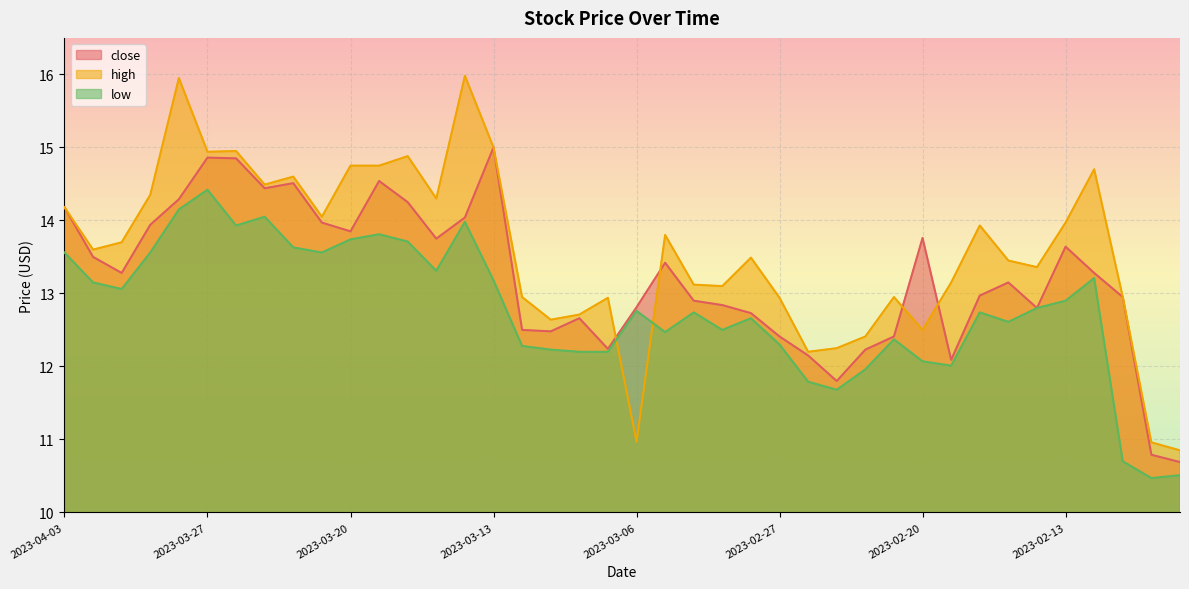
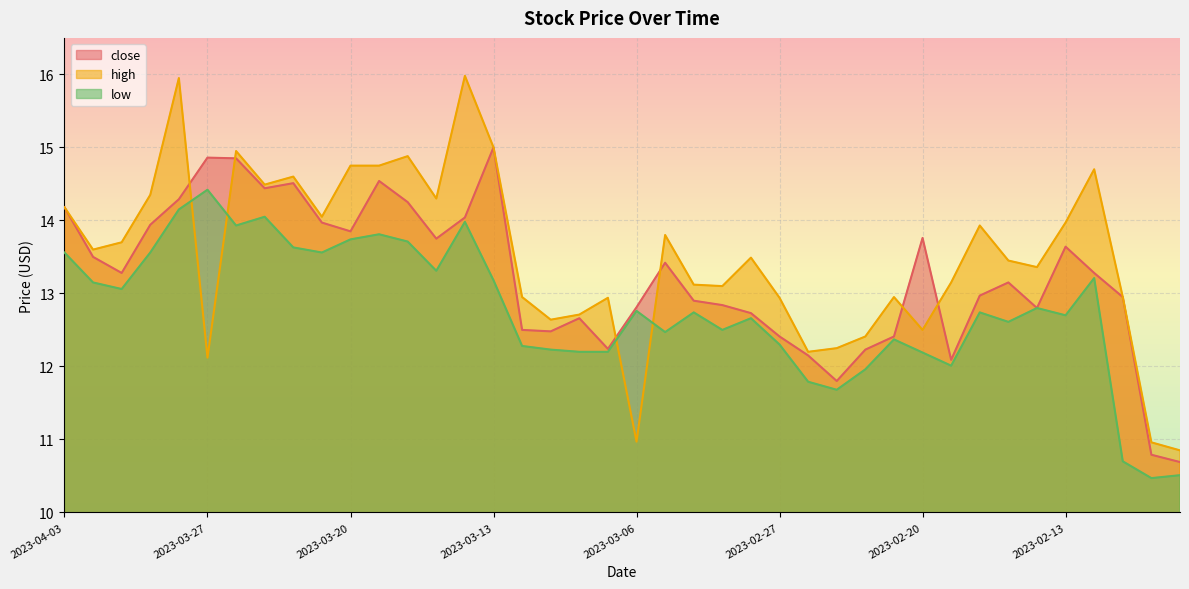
high, 2023-03-27: 14.9 -> 12.1
low, 2023-02-20: 12.1 -> 12.2
low, 2023-02-13: 12.9 -> 12.7
